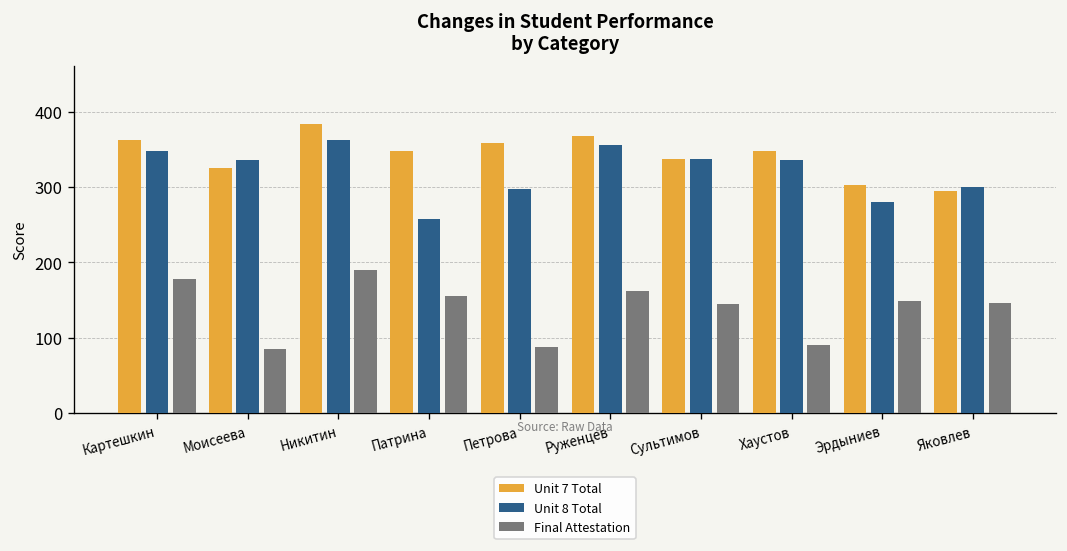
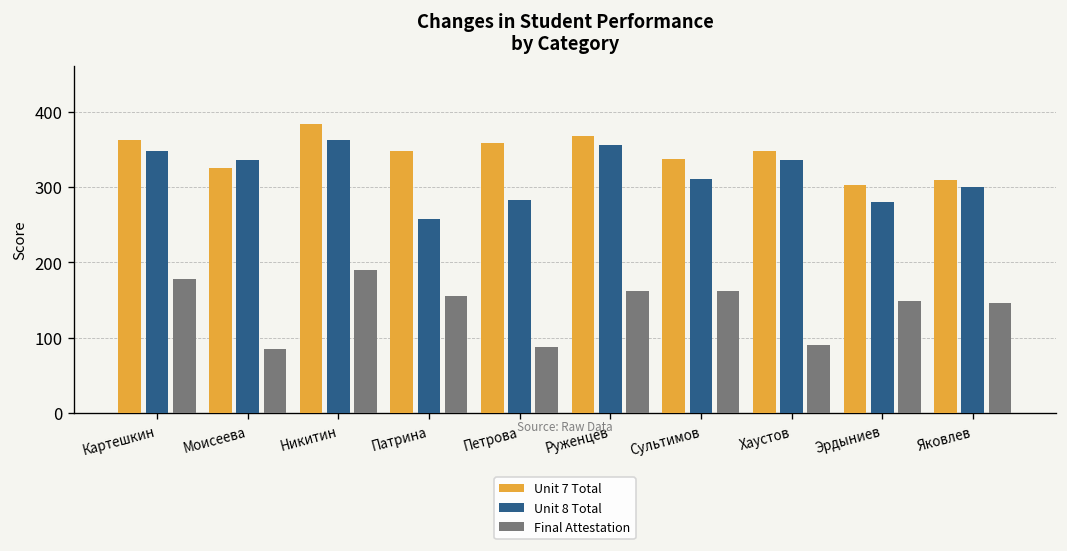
Unit 8 Total, Петрова: 300 -> 280
Unit 8 Total, Сультимов: 340 -> 310
Final Attestation, Сультимов: 140 -> 160
Unit 7 Total, Яковлев: 290 -> 310
